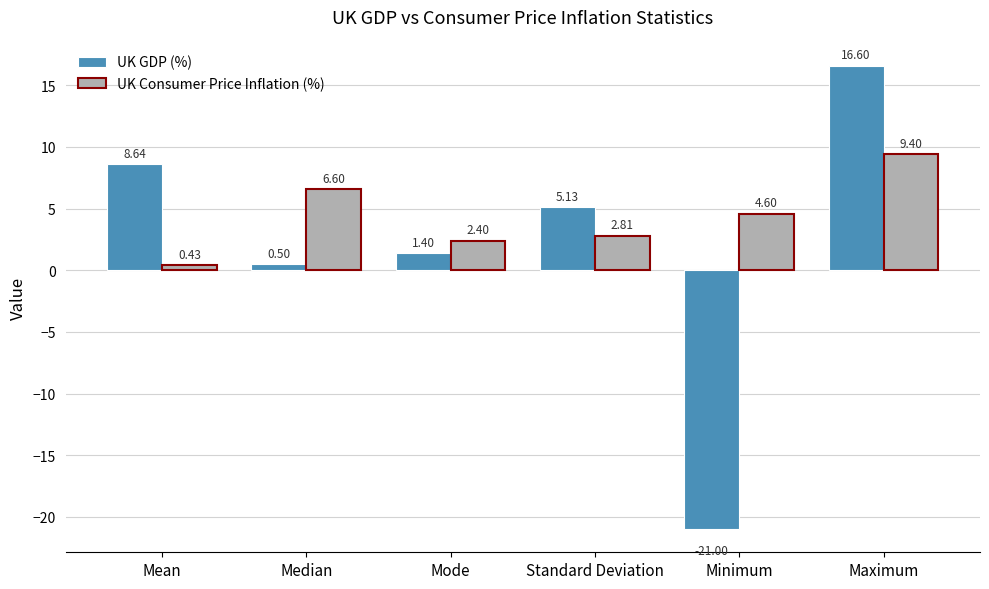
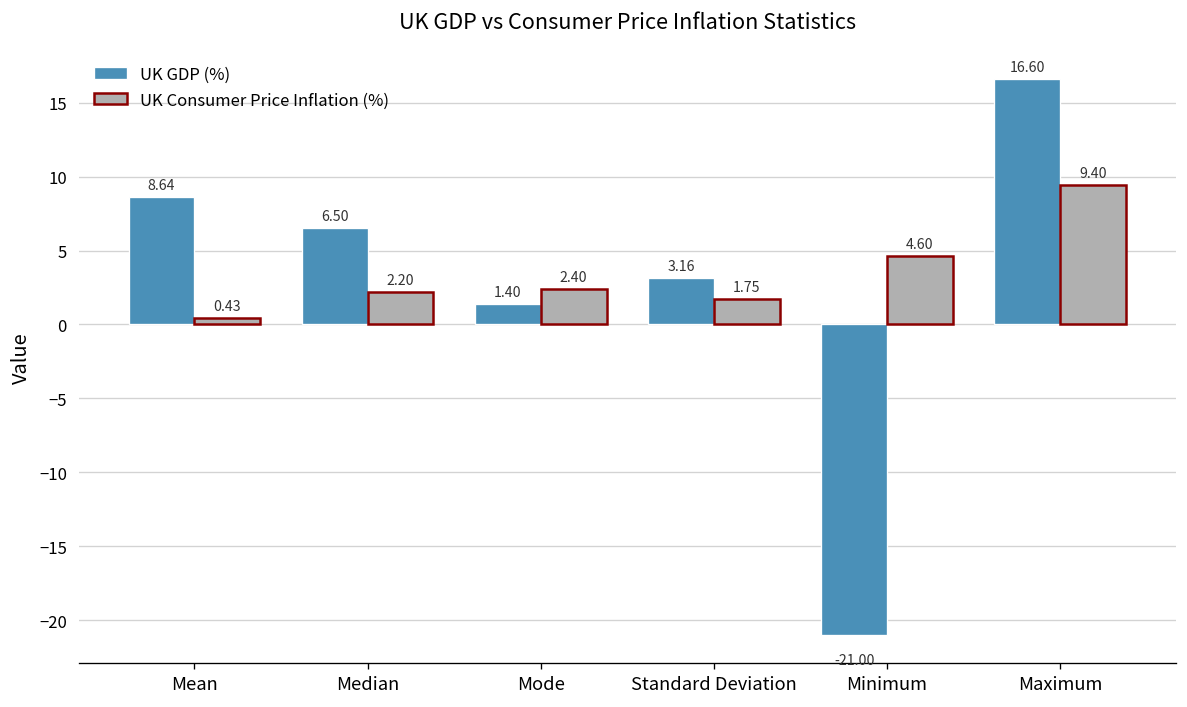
UK GDP (%), Median: 0.50 -> 6.50
UK Consumer Price Inflation (%), Median: 6.60 -> 2.20
UK GDP (%), Standard Deviation: 5.13 -> 3.16
UK Consumer Price Inflation (%), Standard Deviation: 2.81 -> 1.75
